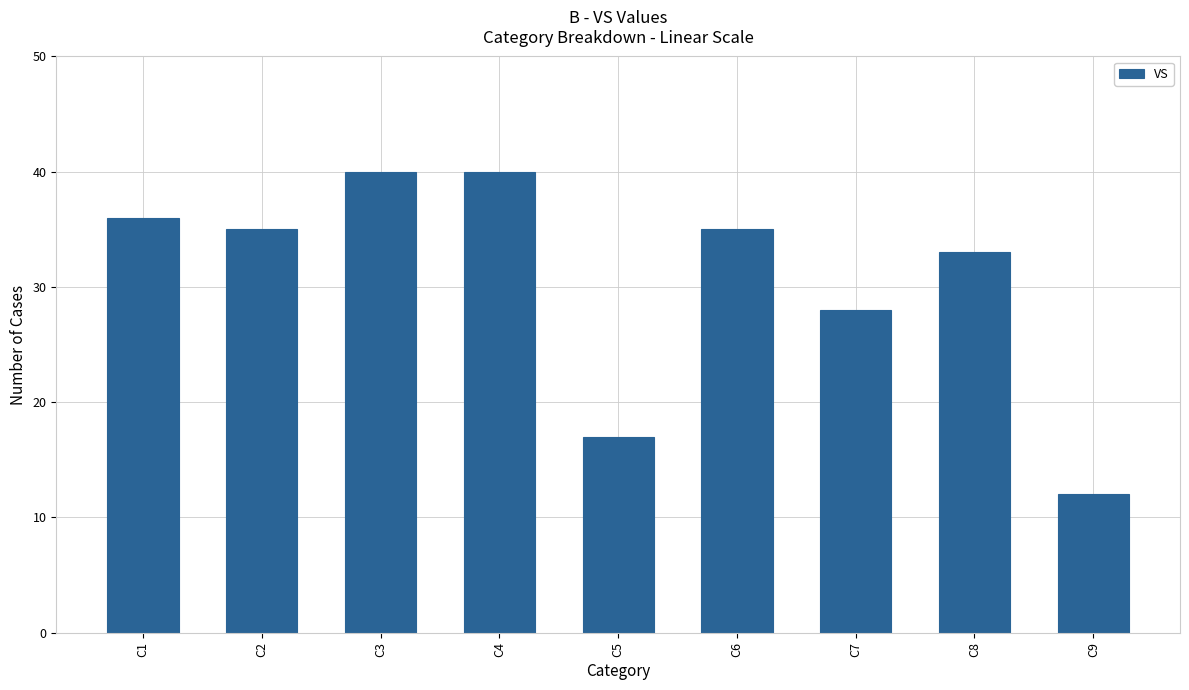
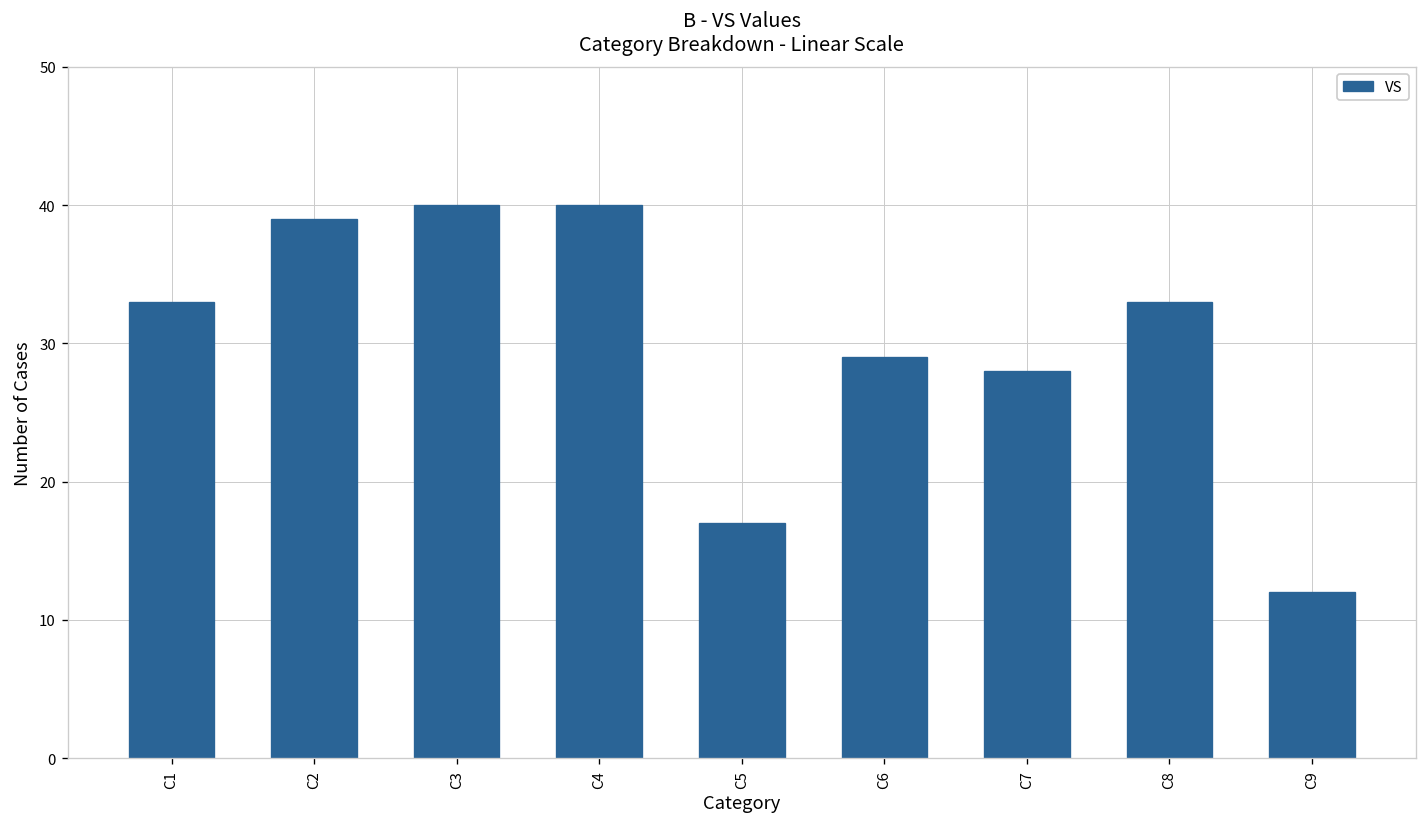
C1: 36 -> 33
C2: 35 -> 39
C6: 35 -> 29
